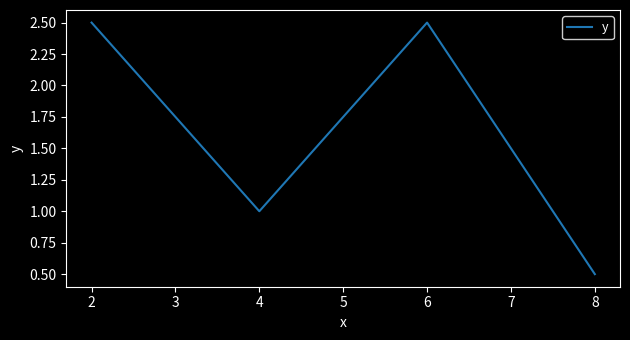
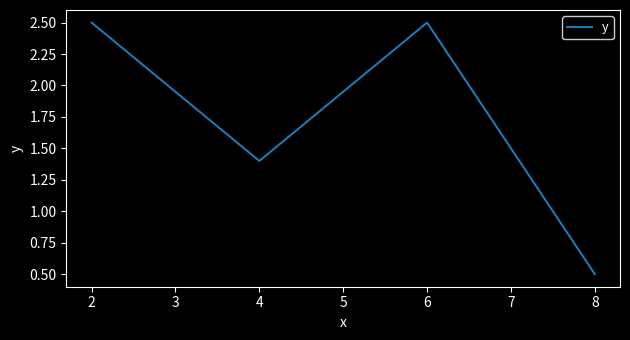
4: 1.0 -> 1.4
